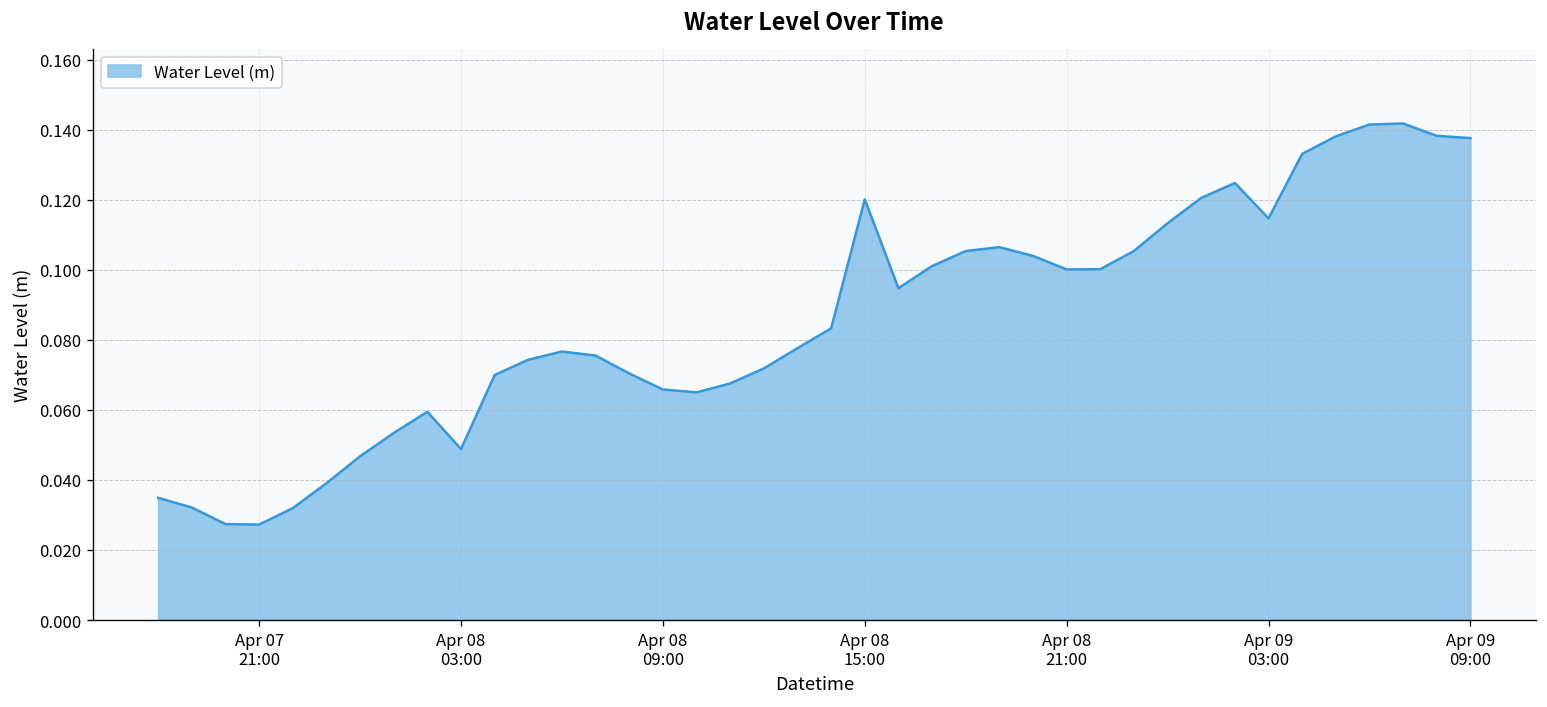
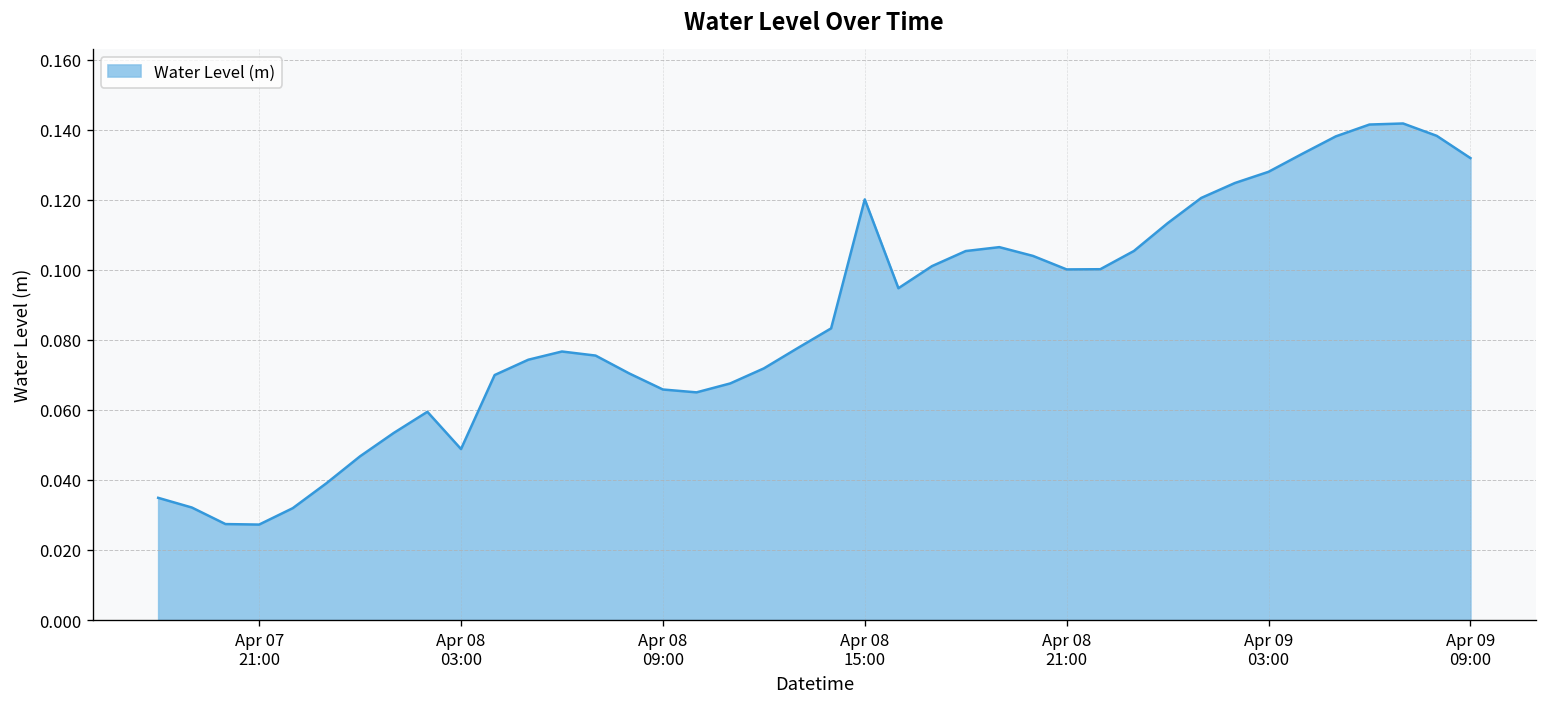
Apr 09 03:00: 0.115 -> 0.128
Apr 09 09:00: 0.138 -> 0.132
